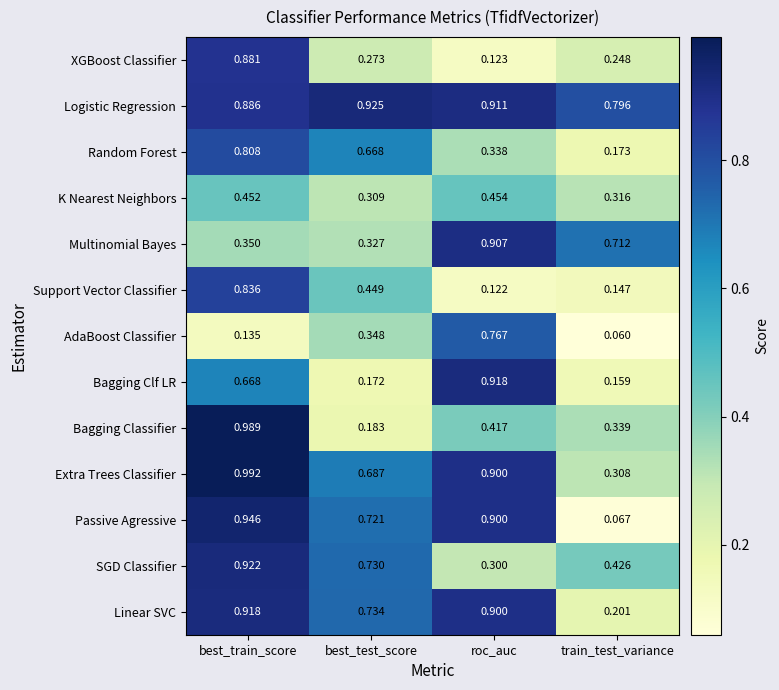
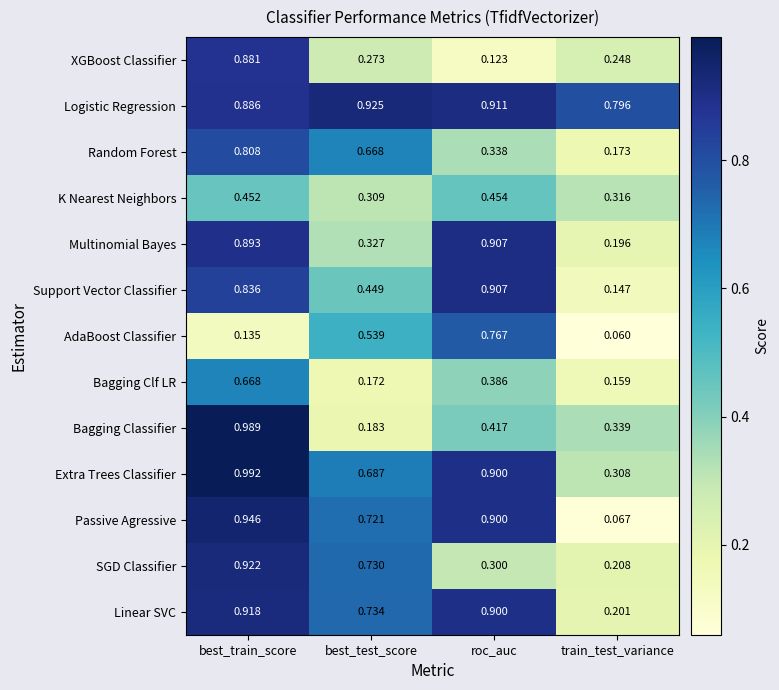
Multinomial Bayes, best_train_score: 0.350 -> 0.893
Multinomial Bayes, train_test_variance: 0.712 -> 0.196
Support Vector Classifier, roc_auc: 0.122 -> 0.907
AdaBoost Classifier, best_test_score: 0.348 -> 0.539
Bagging Clf LR, roc_auc: 0.918 -> 0.386
SGD Classifier, train_test_variance: 0.426 -> 0.208
